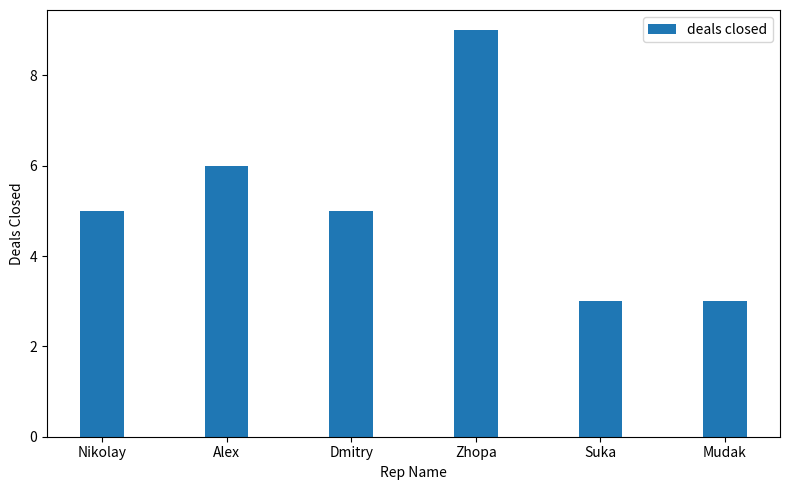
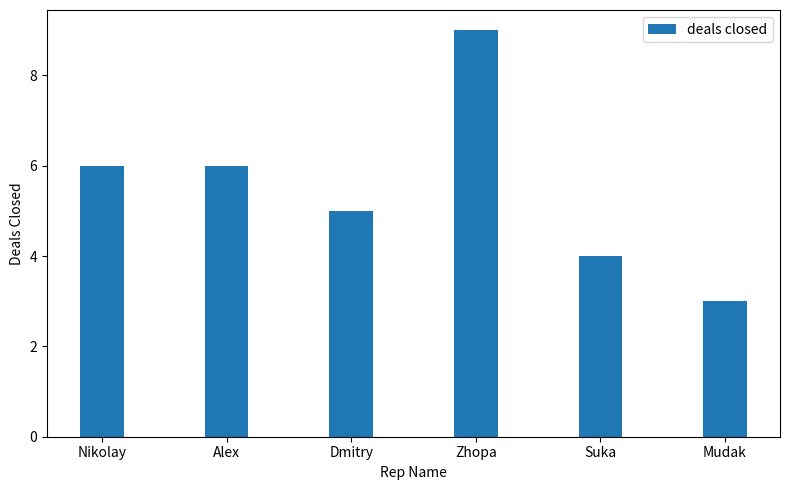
Nikolay: 5 -> 6
Suka: 3 -> 4
